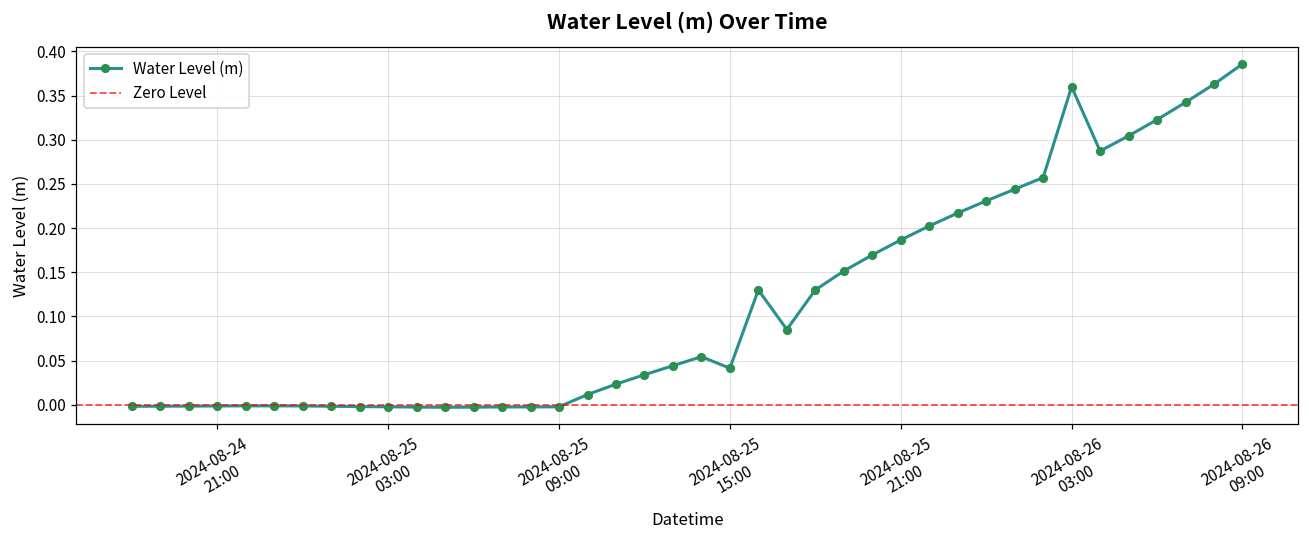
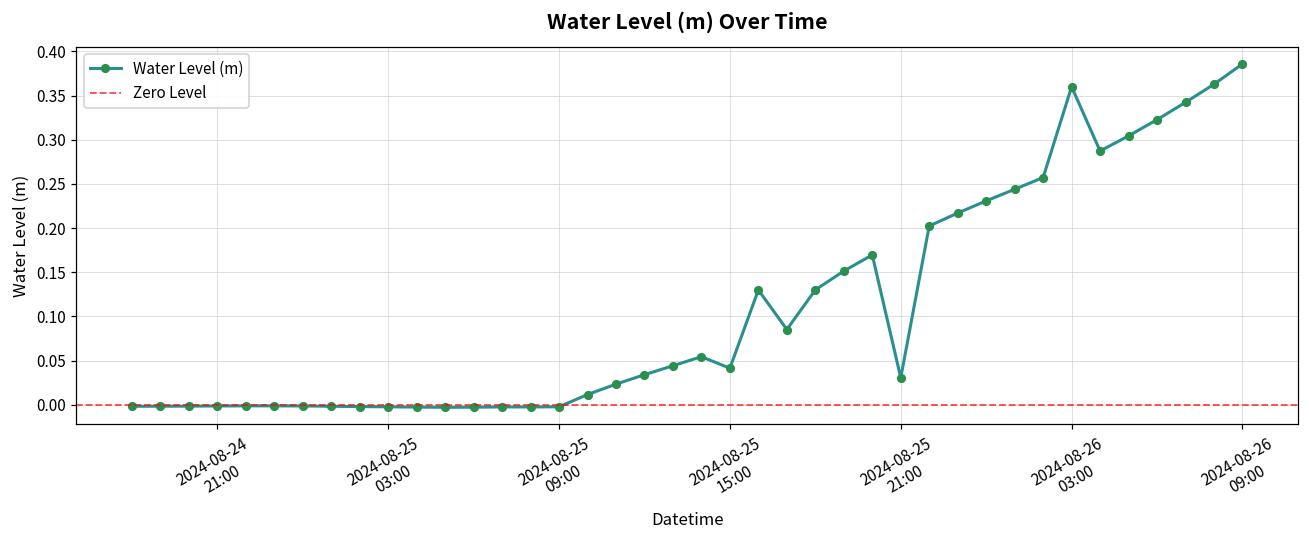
2024-08-25 21:00: 0.19 -> 0.03
